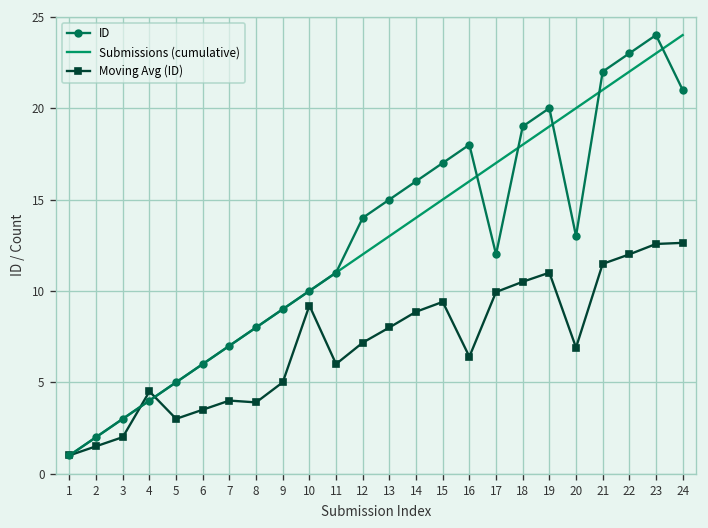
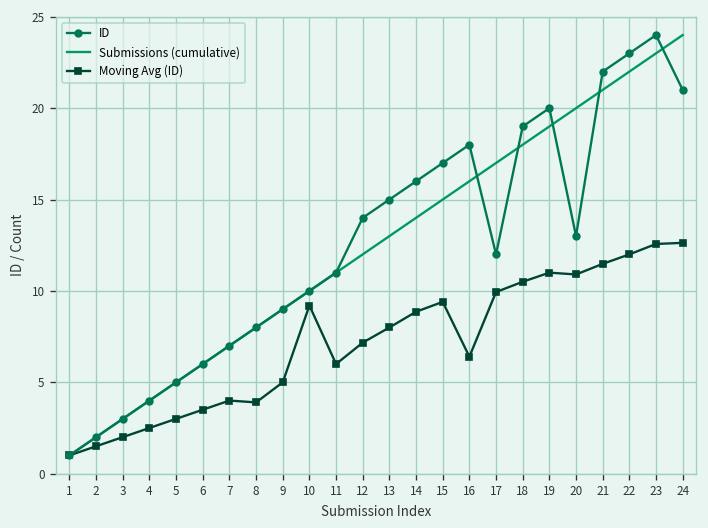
Moving Avg (ID), 4: 4.5 -> 2.5
Moving Avg (ID), 20: 6.9 -> 10.9
